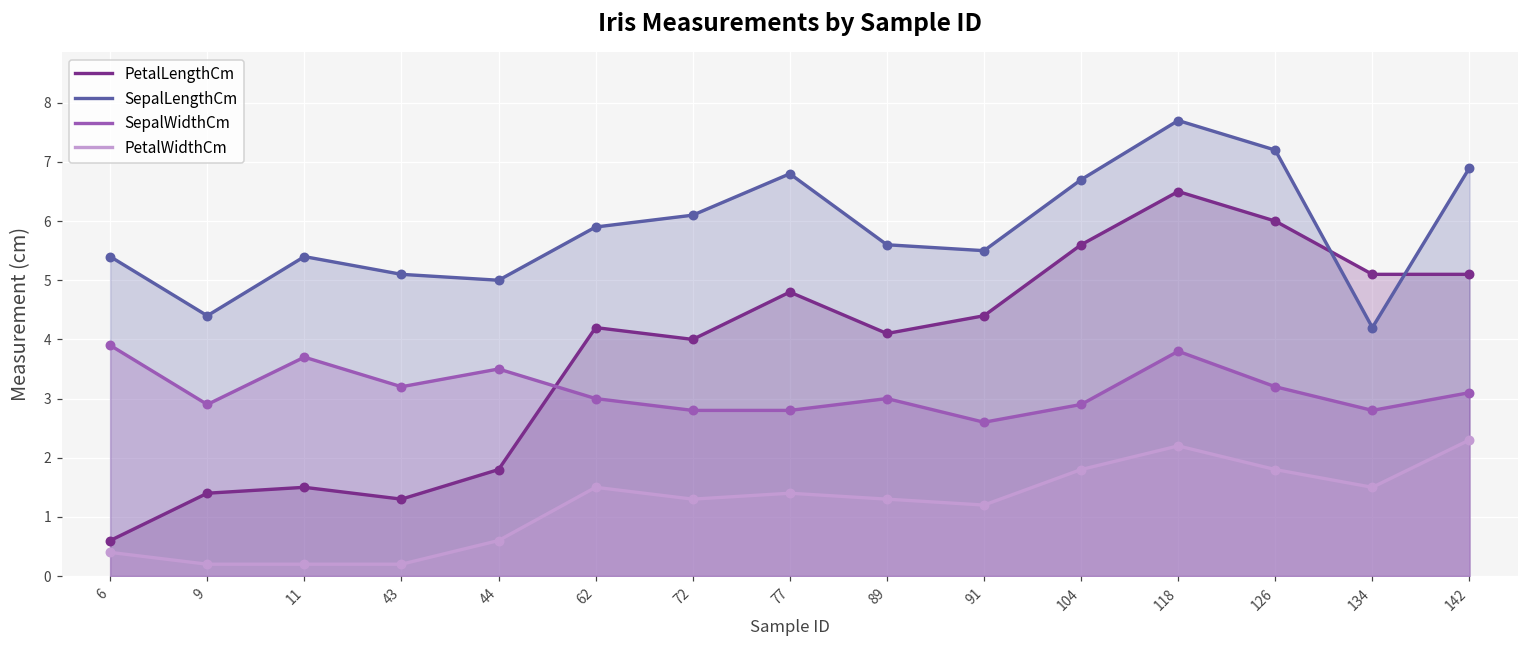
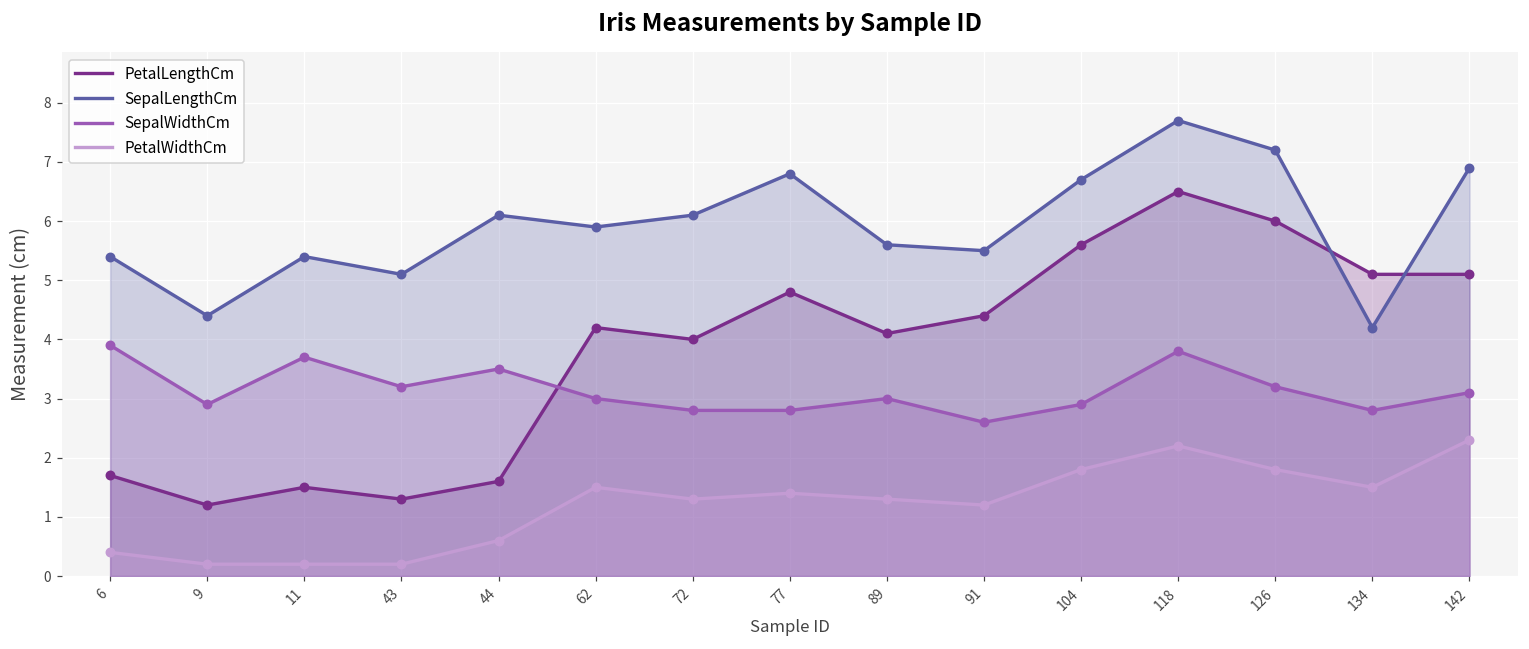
PetalLengthCm, 6: 0.6 -> 1.7
PetalLengthCm, 9: 1.4 -> 1.2
PetalLengthCm, 44: 1.8 -> 1.6
SepalLengthCm, 44: 5.0 -> 6.1
